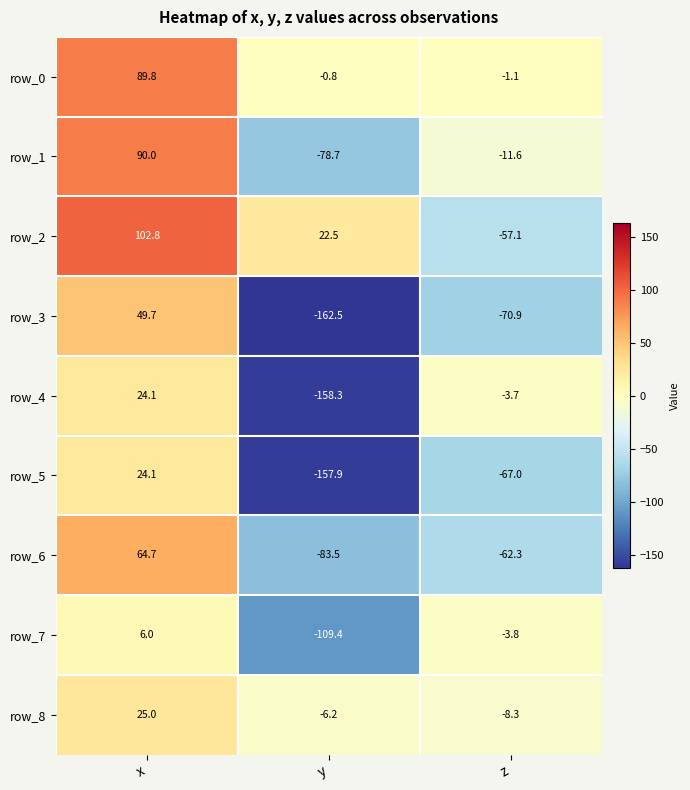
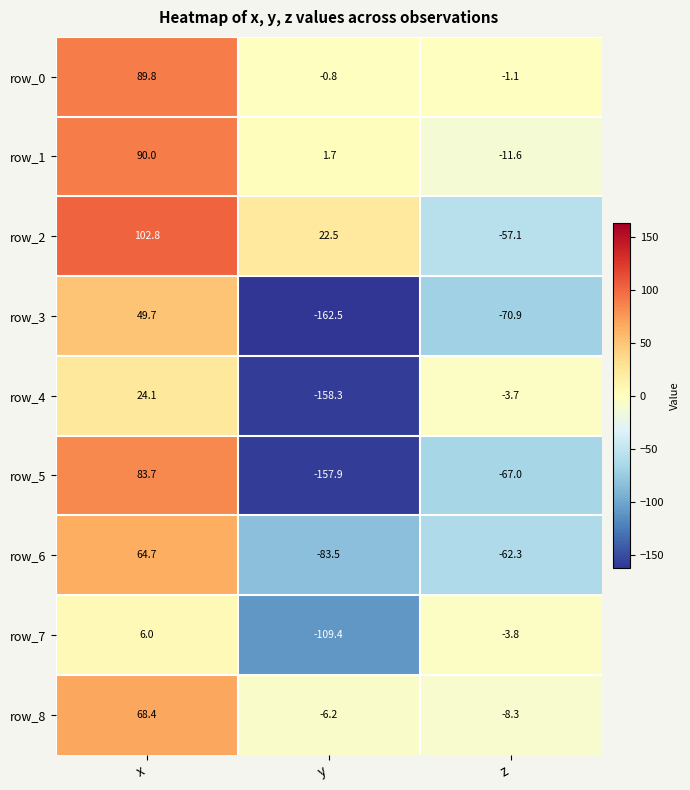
row_1, y: -78.7 -> 1.7
row_5, x: 24.1 -> 83.7
row_8, x: 25.0 -> 68.4
